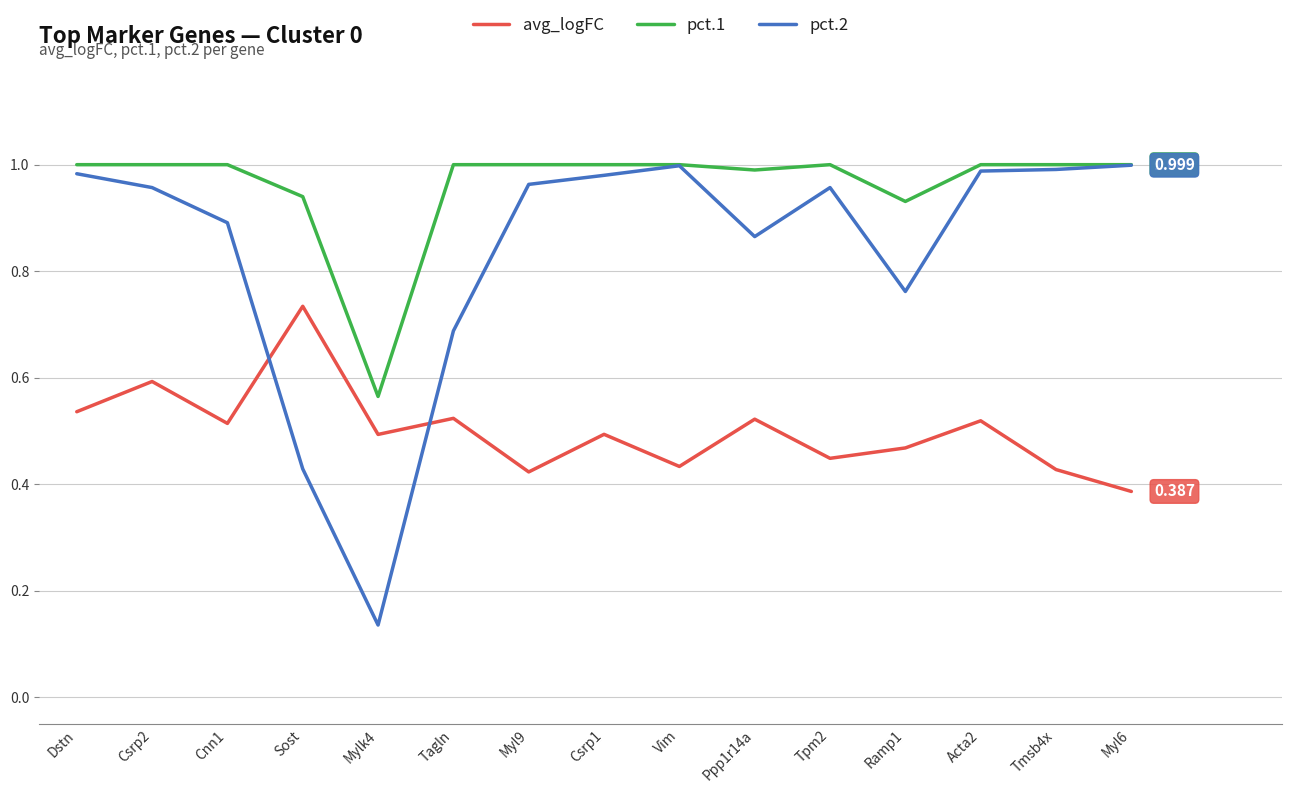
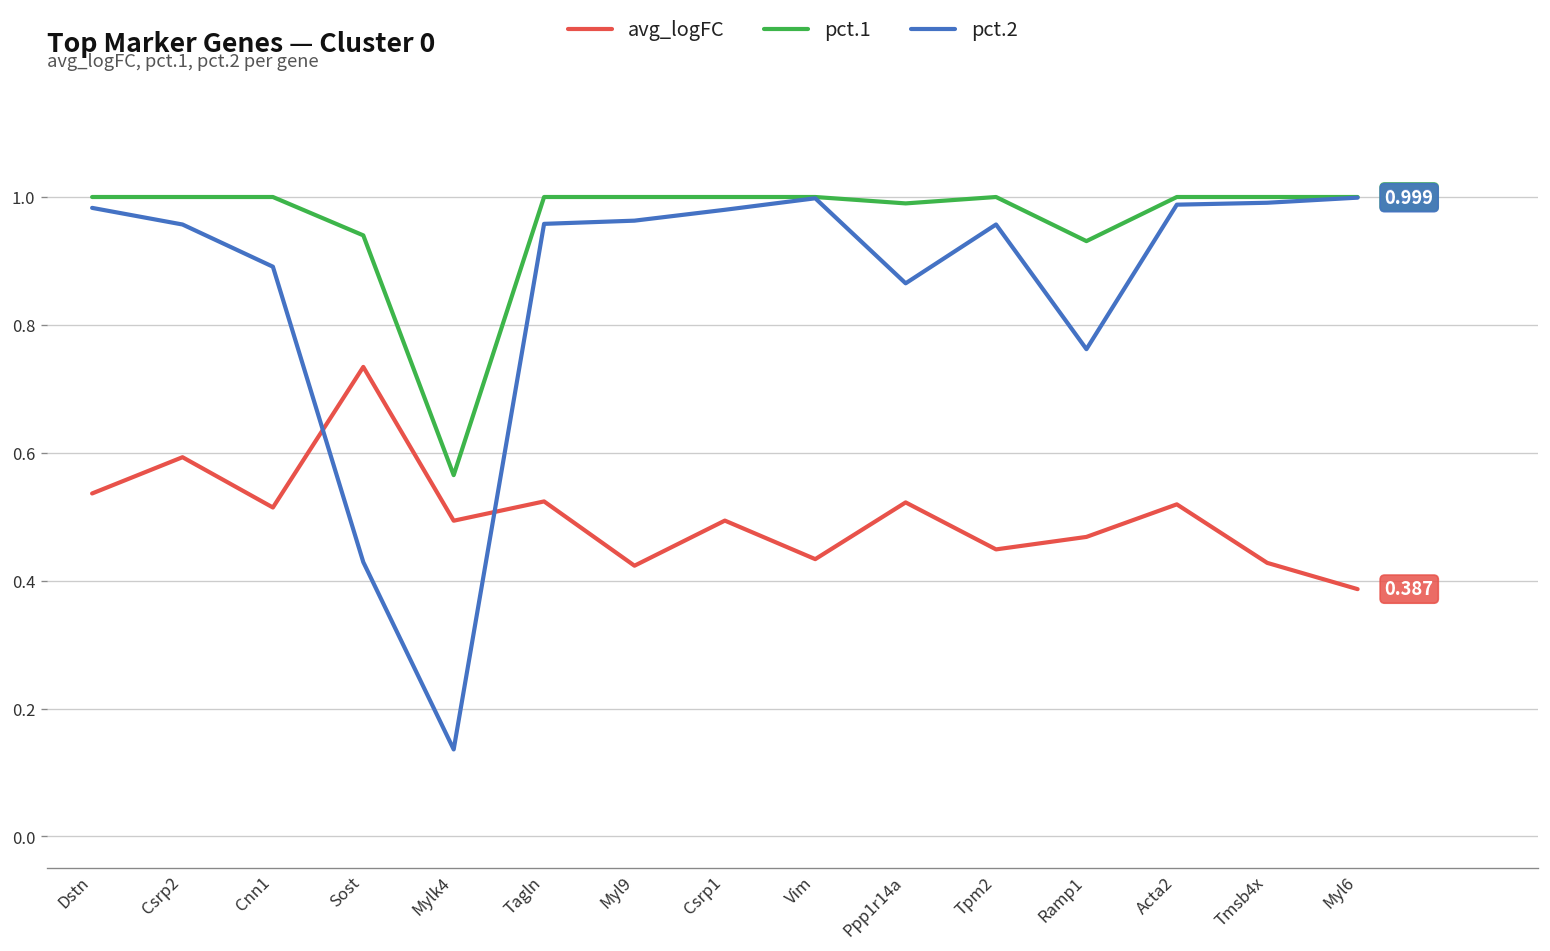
pct.2, Tagln: 0.69 -> 0.96
